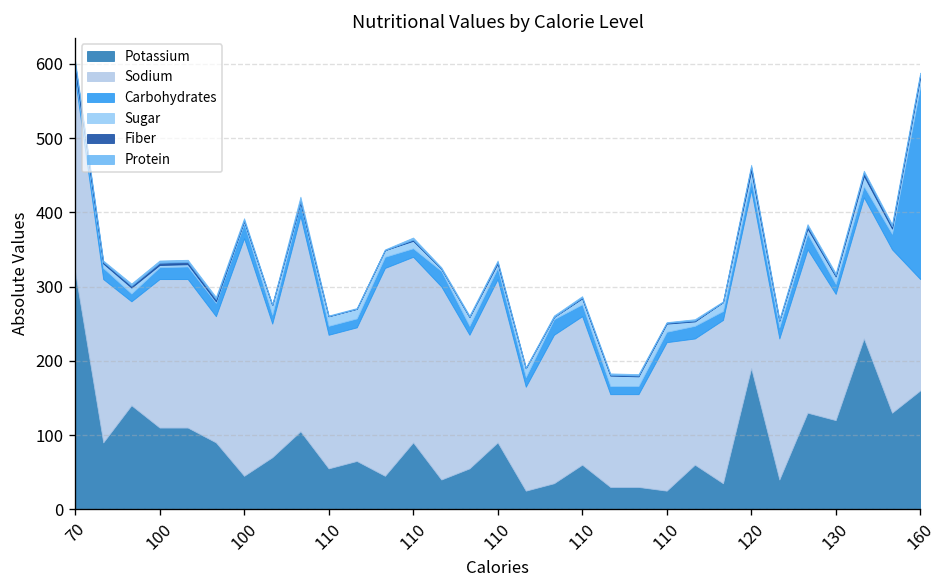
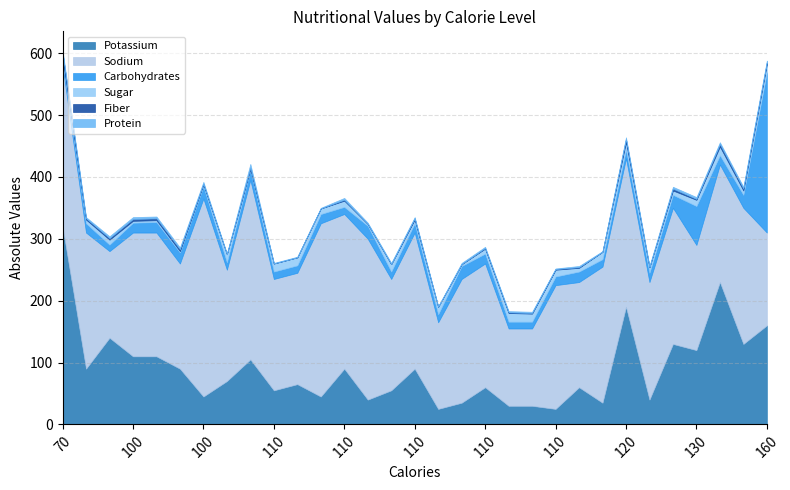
Carbohydrates, 130: 10 -> 60
